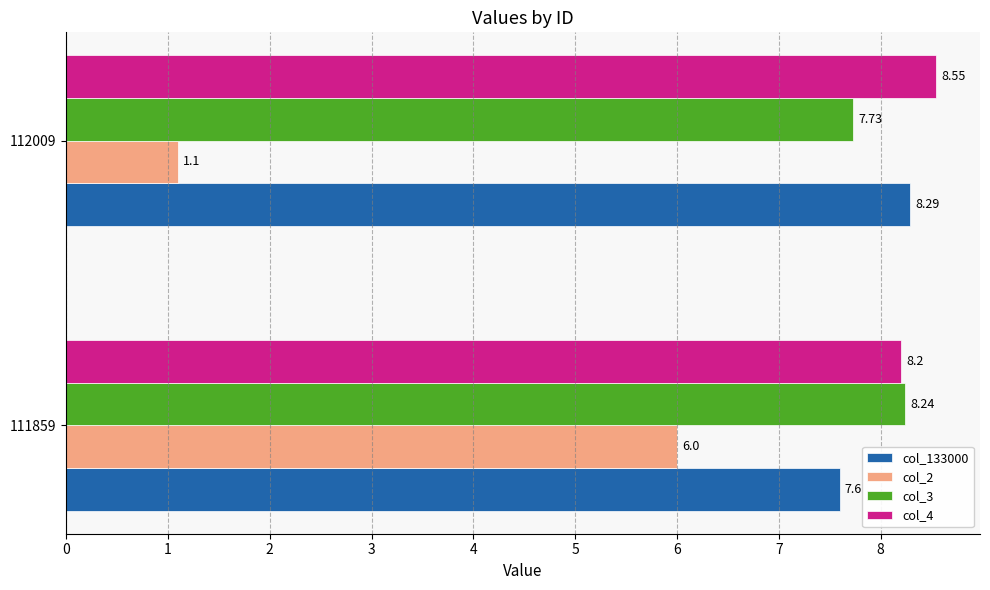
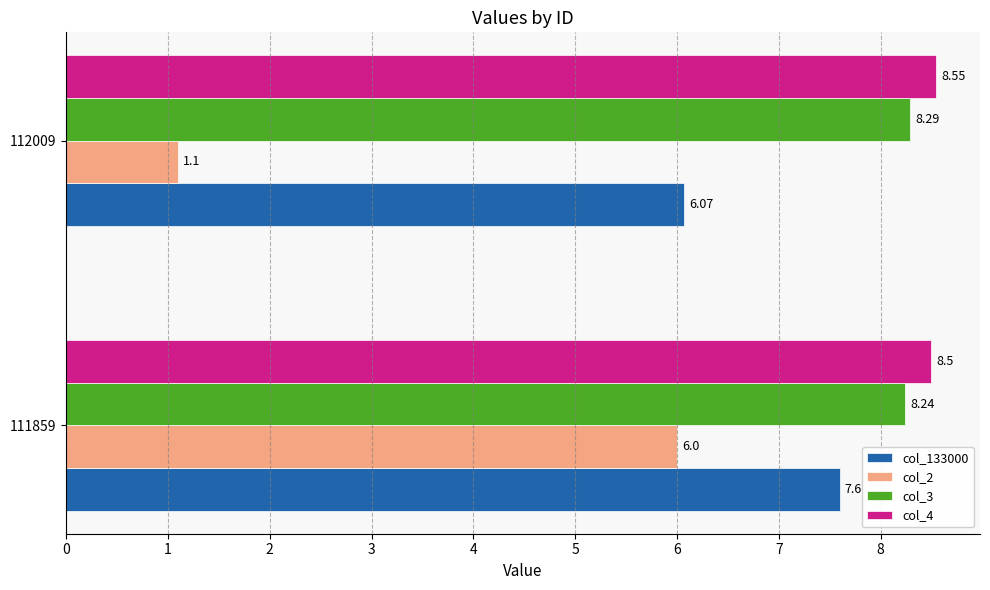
col_3, 112009: 7.73 -> 8.29
col_133000, 112009: 8.29 -> 6.07
col_4, 111859: 8.2 -> 8.5
